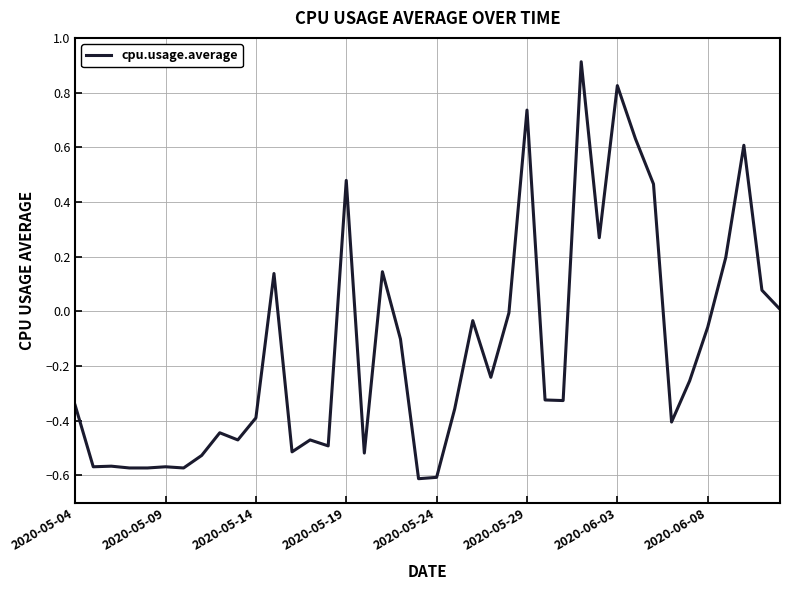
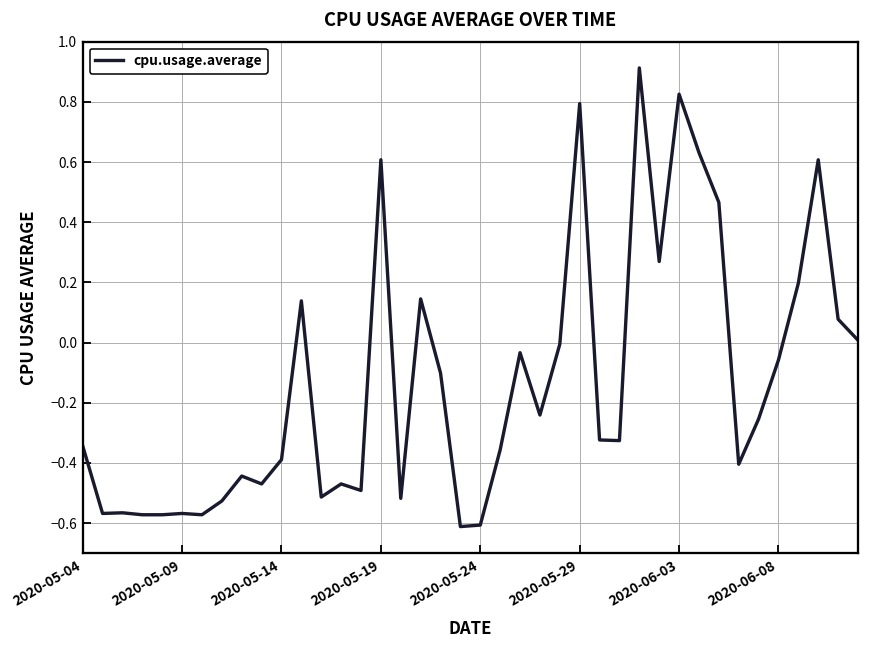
2020-05-19: 0.48 -> 0.61
2020-05-29: 0.74 -> 0.79
